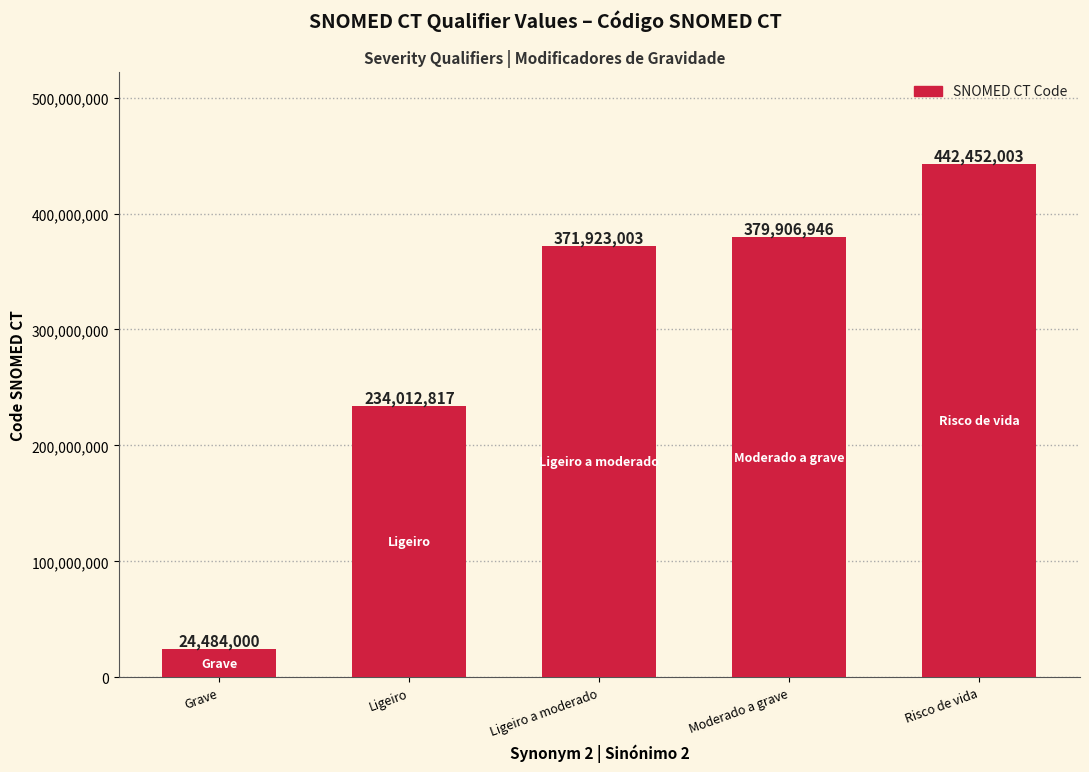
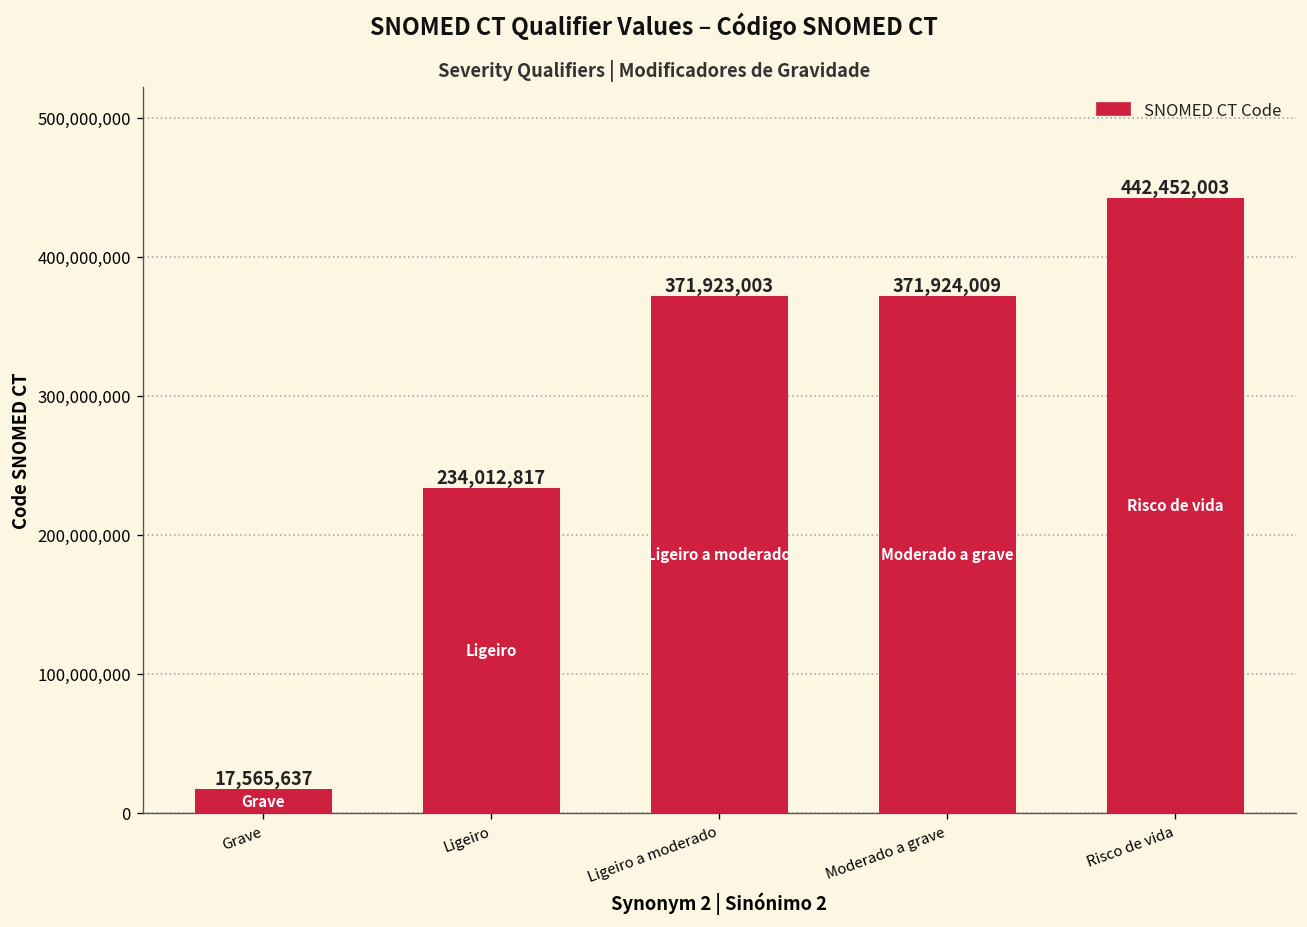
Grave: 24,484,000 -> 17,565,637
Moderado a grave: 379,906,946 -> 371,924,009
